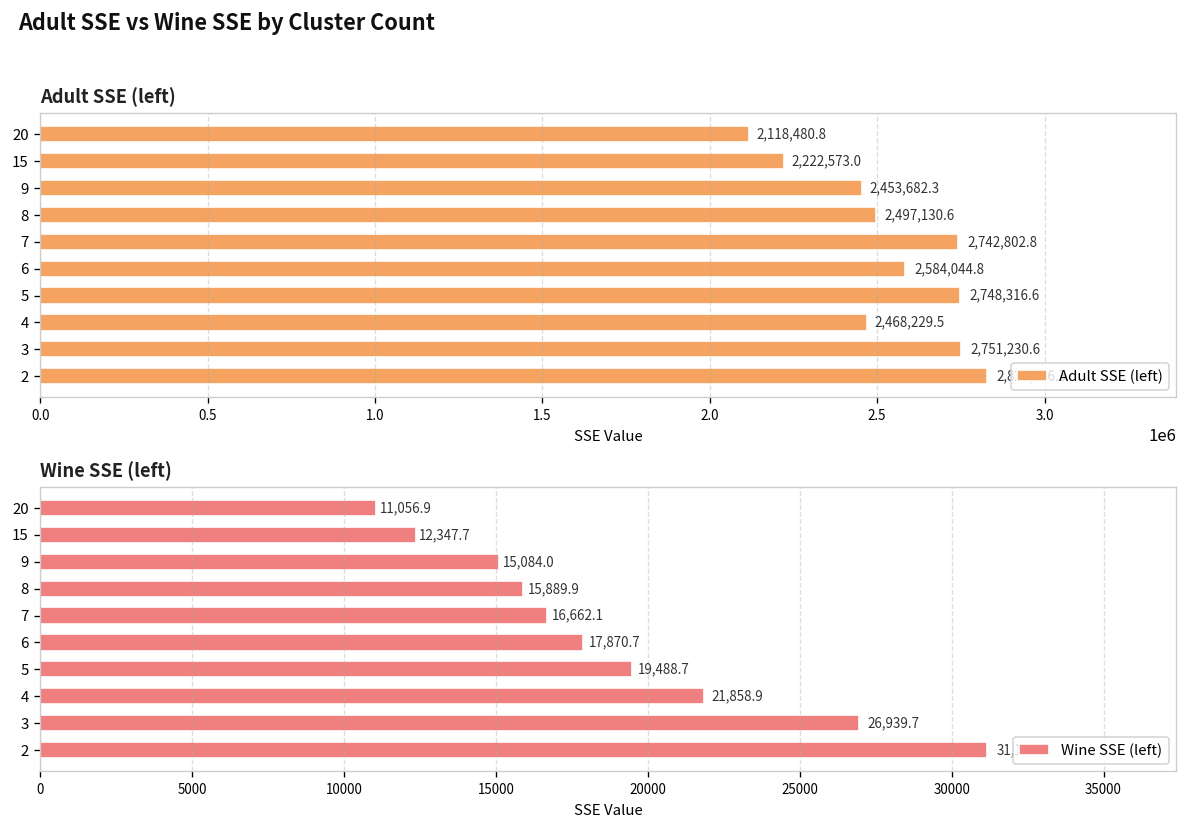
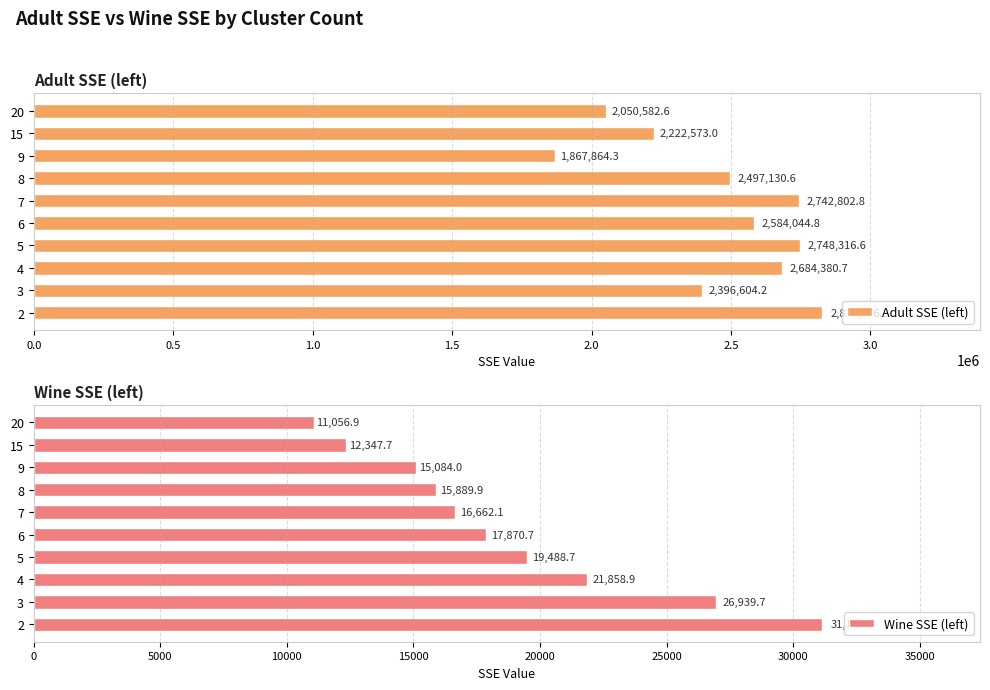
Adult SSE (left), 20: 2,118,480.8 -> 2,050,582.6
Adult SSE (left), 9: 2,453,682.3 -> 1,867,864.3
Adult SSE (left), 4: 2,468,229.5 -> 2,684,380.7
Adult SSE (left), 3: 2,751,230.6 -> 2,396,604.2
